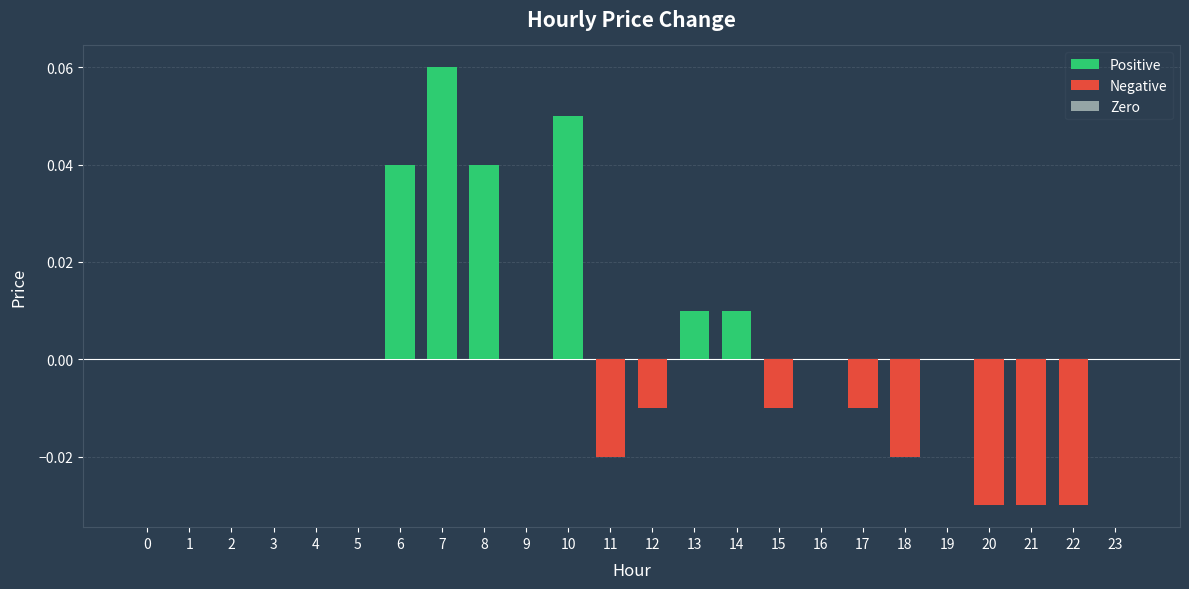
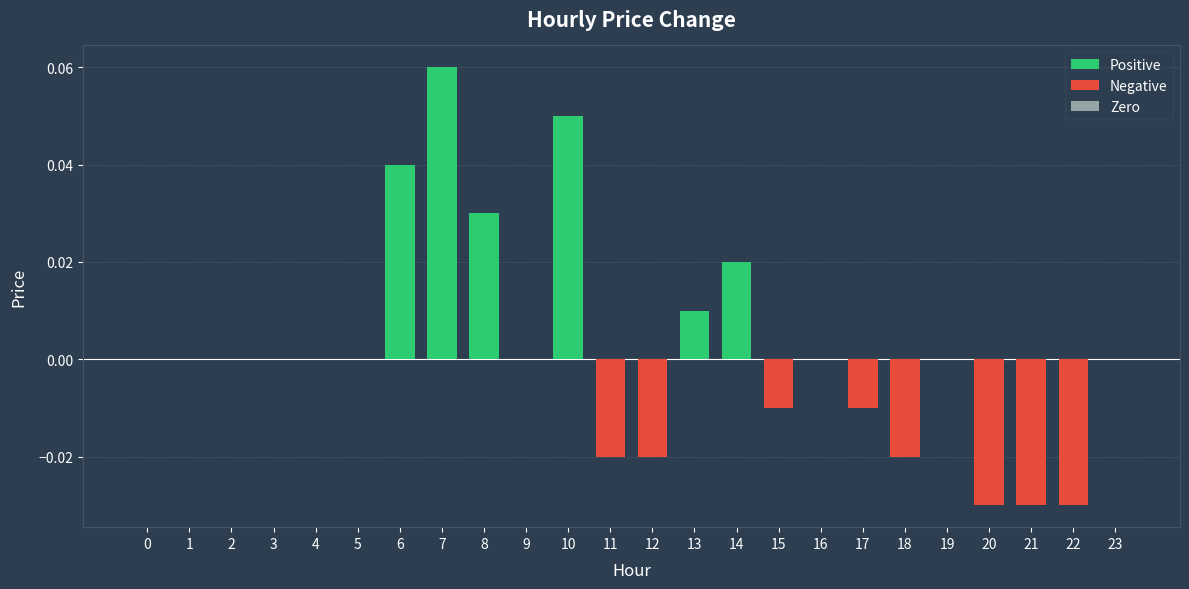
Positive, 8: 0.04 -> 0.03
Negative, 12: -0.01 -> -0.02
Positive, 14: 0.01 -> 0.02
